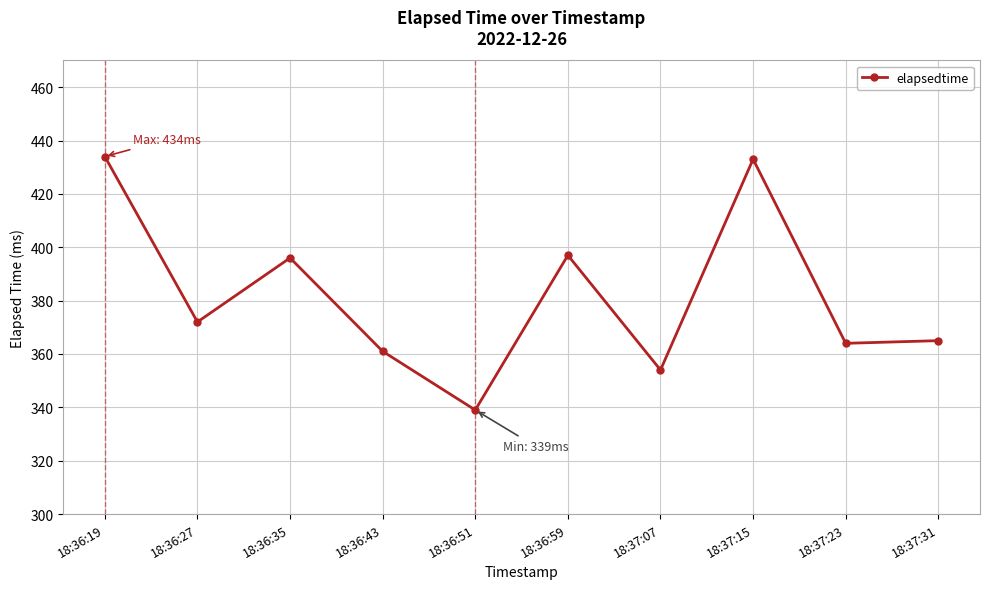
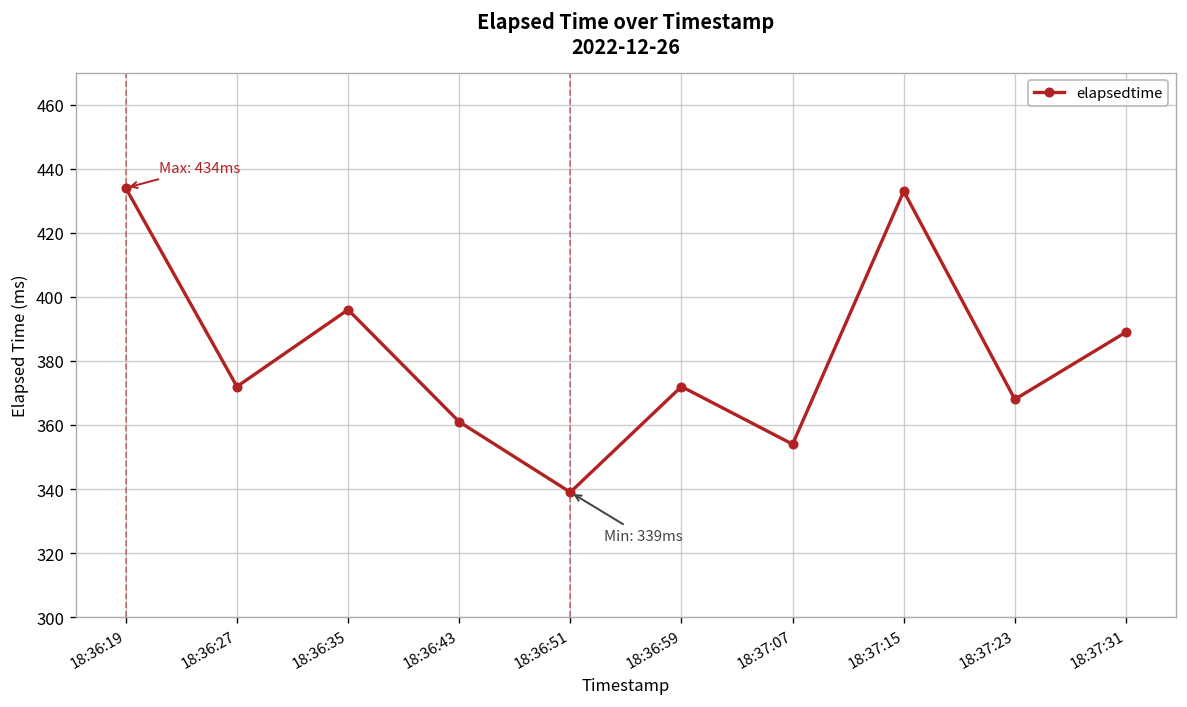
18:36:59: 397 -> 372
18:37:23: 364 -> 368
18:37:31: 365 -> 389
